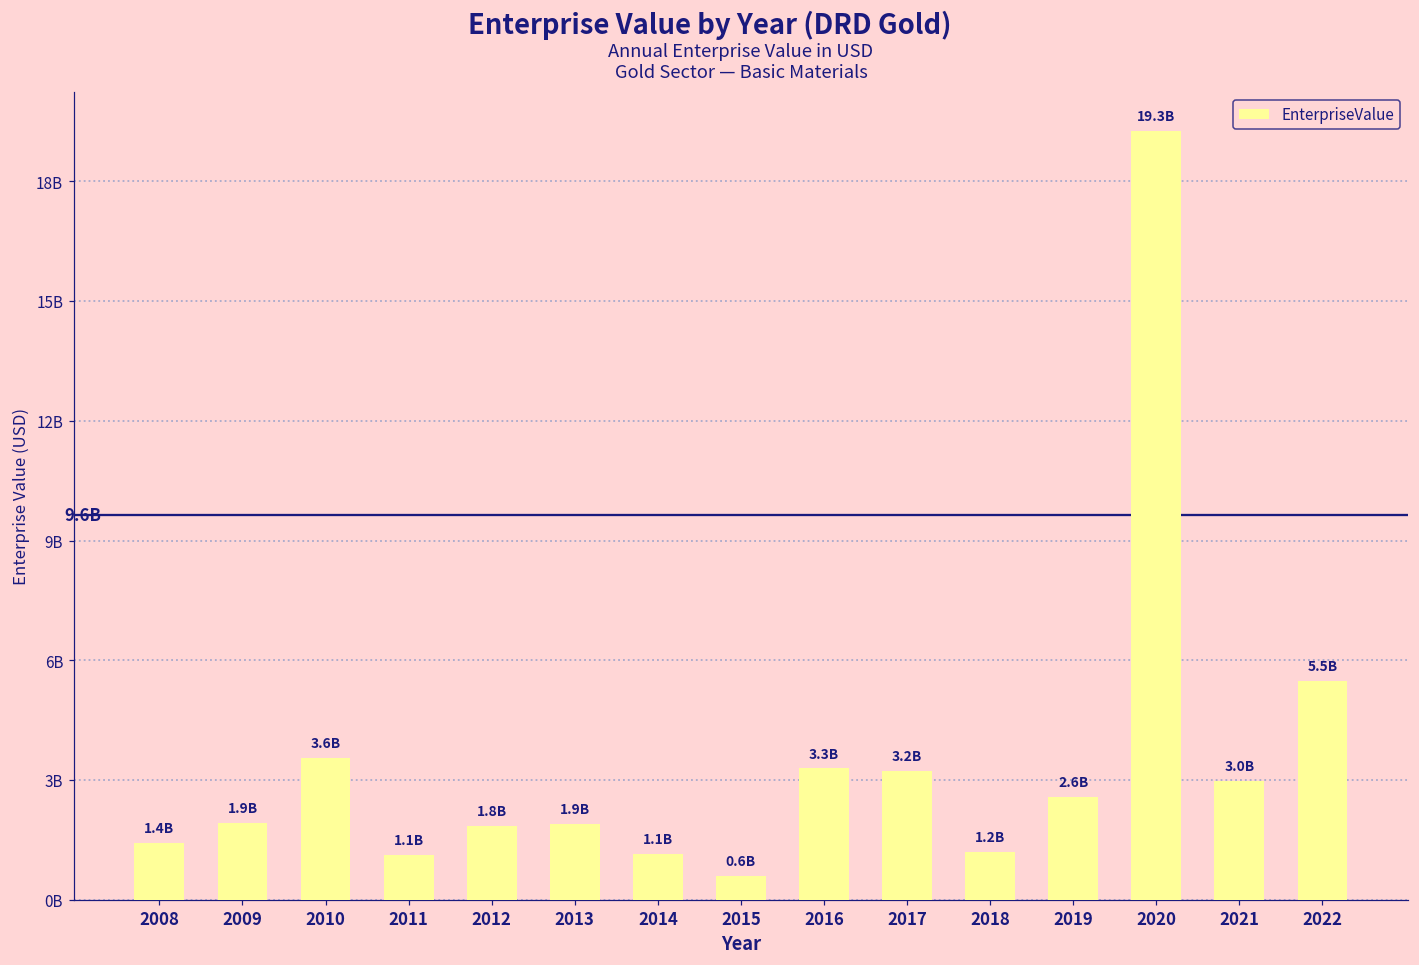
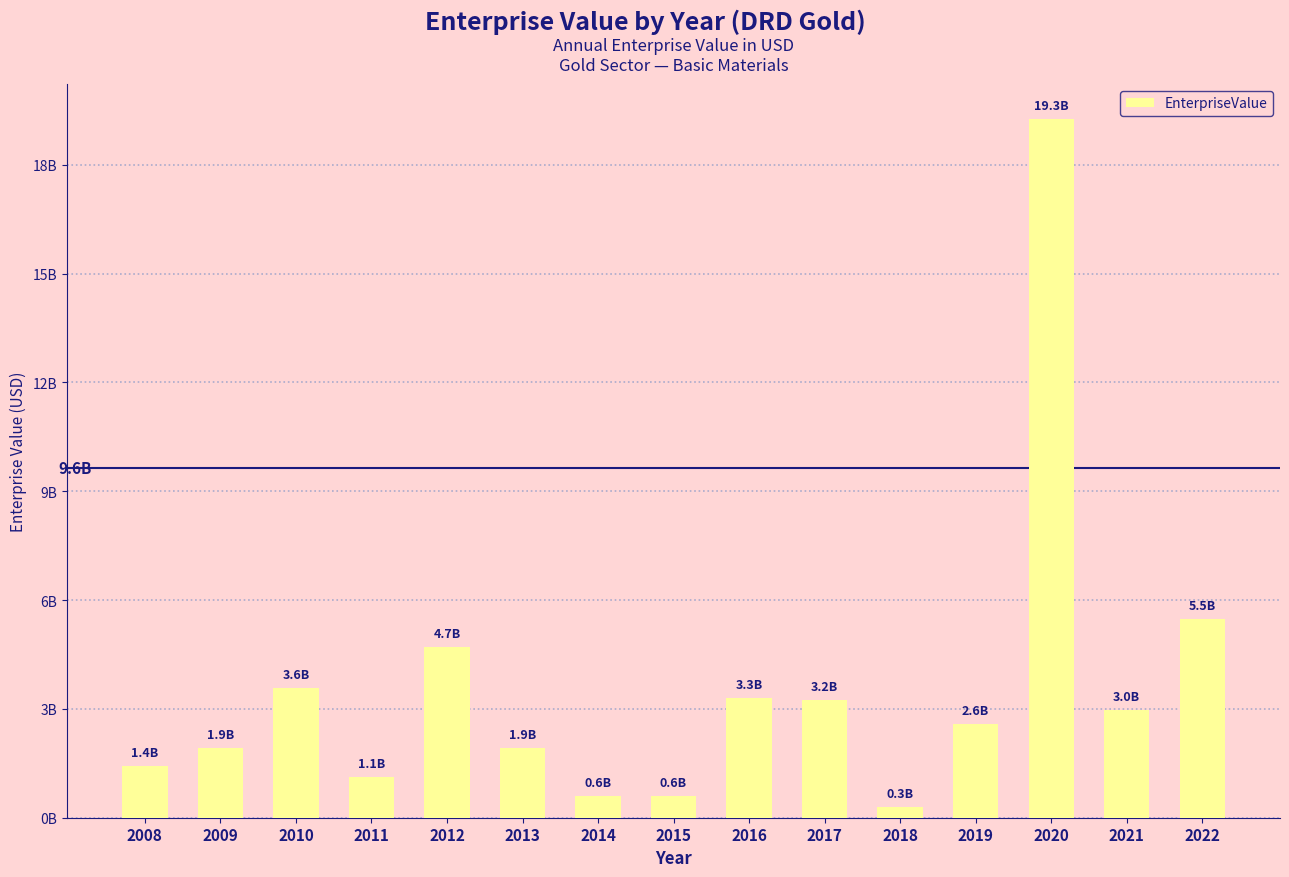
2012: 1.8B -> 4.7B
2014: 1.1B -> 0.6B
2018: 1.2B -> 0.3B
